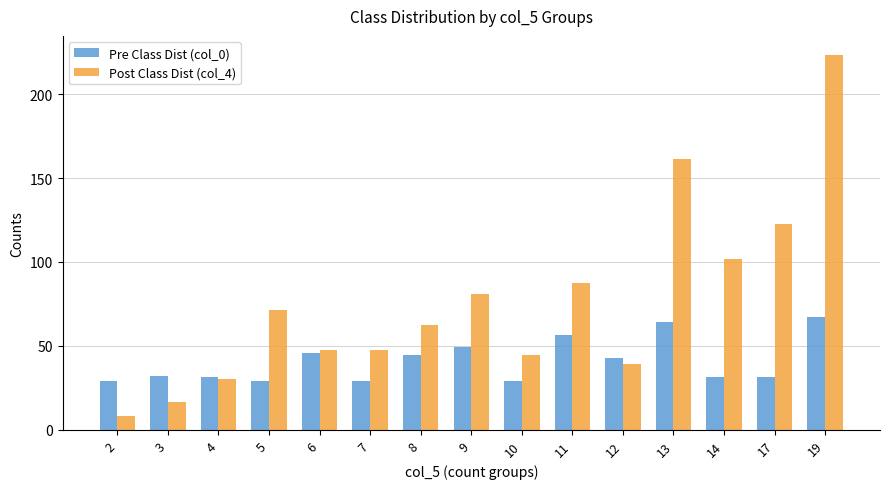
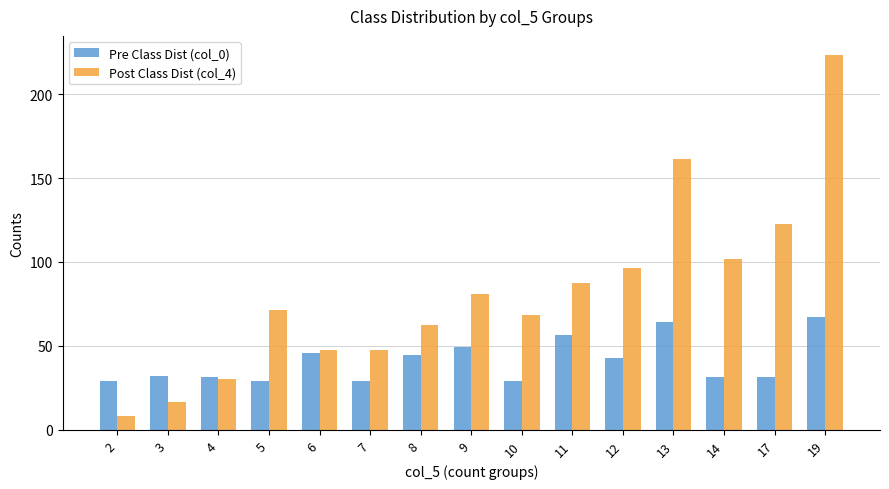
Post Class Dist (col_4), 10: 44 -> 69
Post Class Dist (col_4), 12: 39 -> 96
